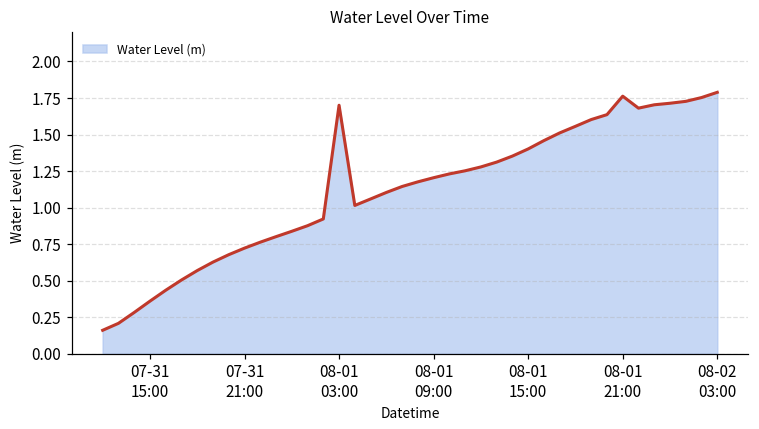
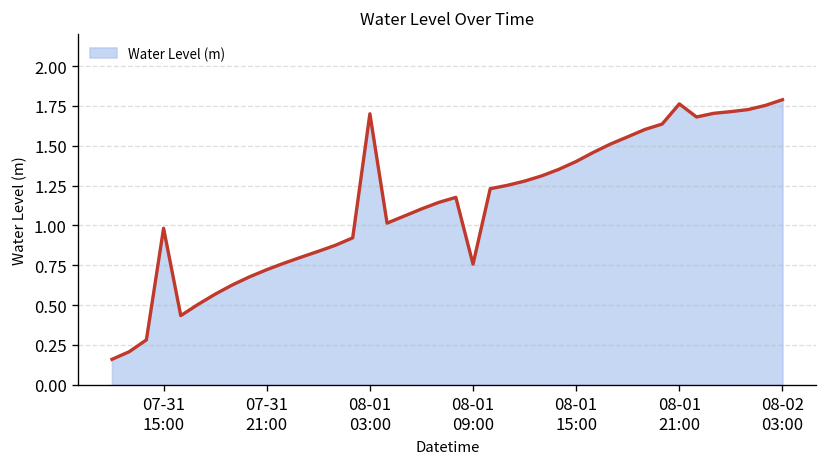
07-31 15:00: 0.36 -> 0.98
08-01 09:00: 1.20 -> 0.76
